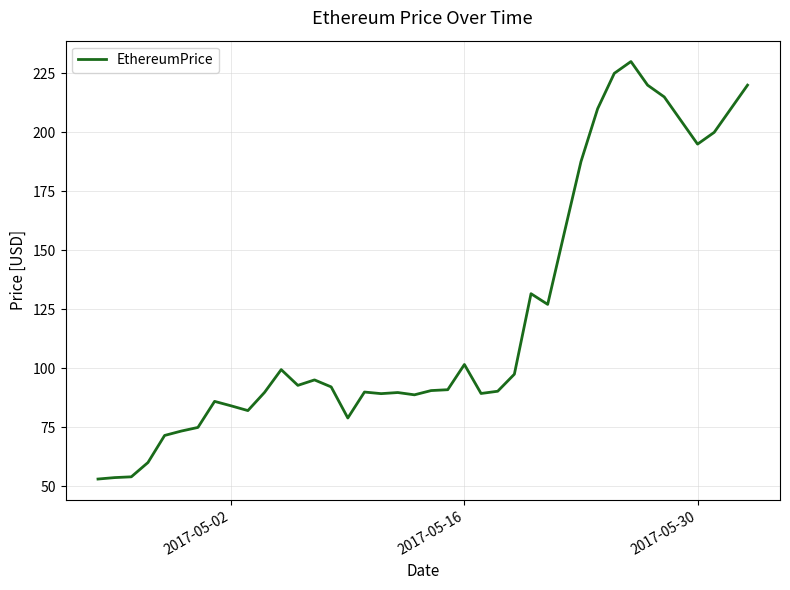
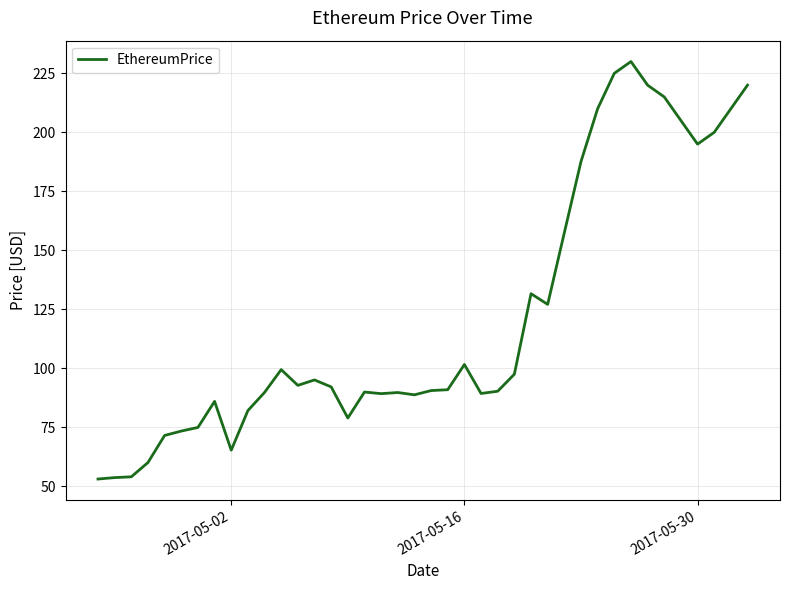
2017-05-02: 84 -> 65
